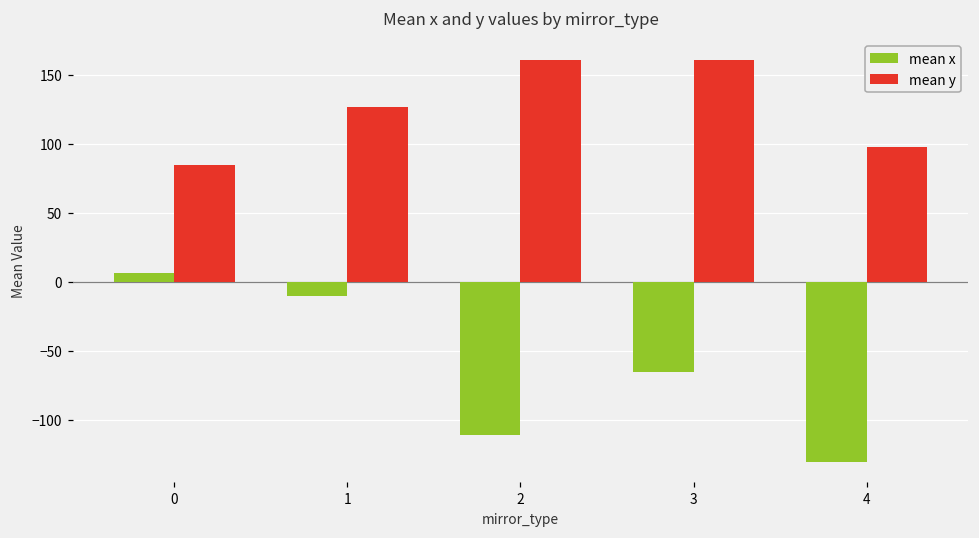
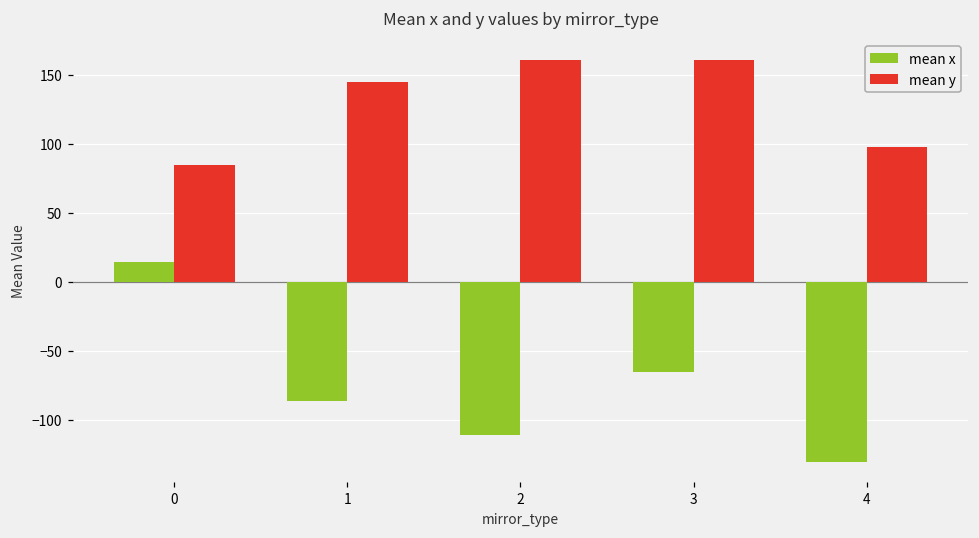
mean x, 0: 7 -> 14
mean x, 1: -10 -> -86
mean y, 1: 127 -> 145
